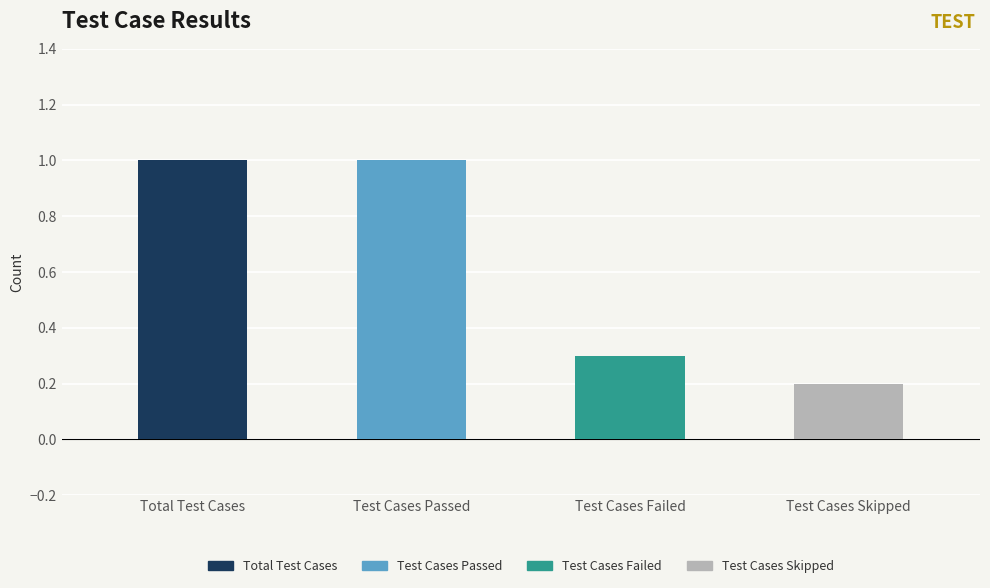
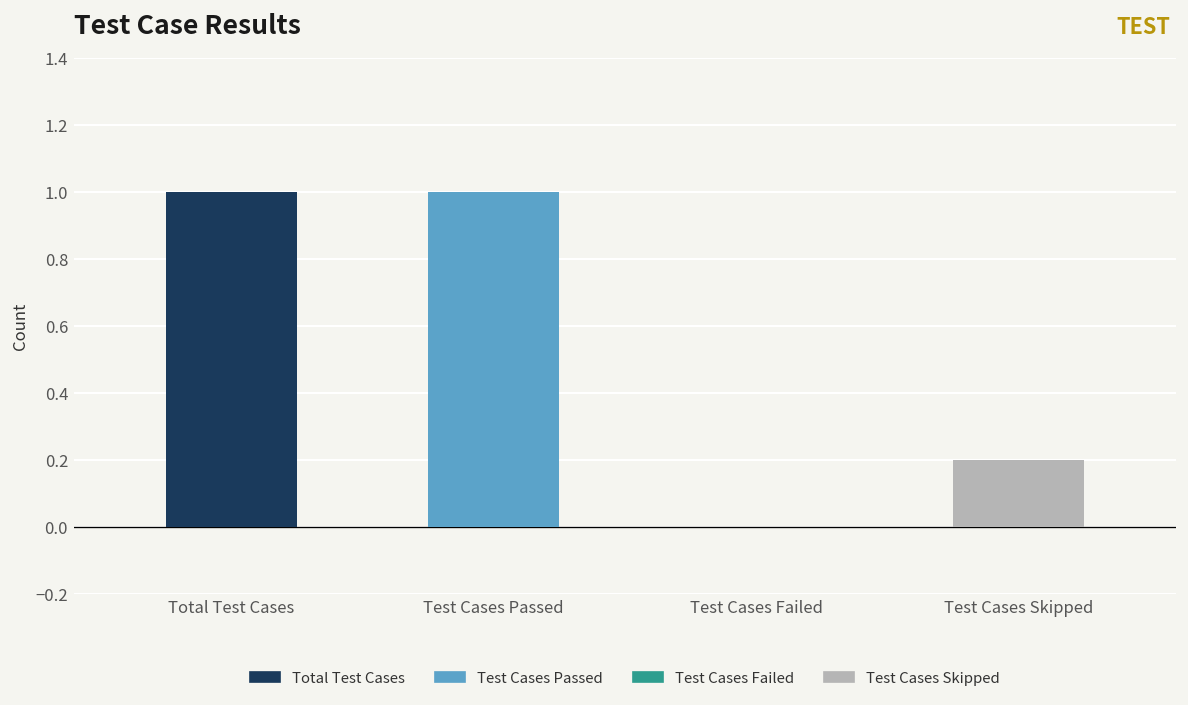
Test Cases Failed: 0.3 -> 0.0
